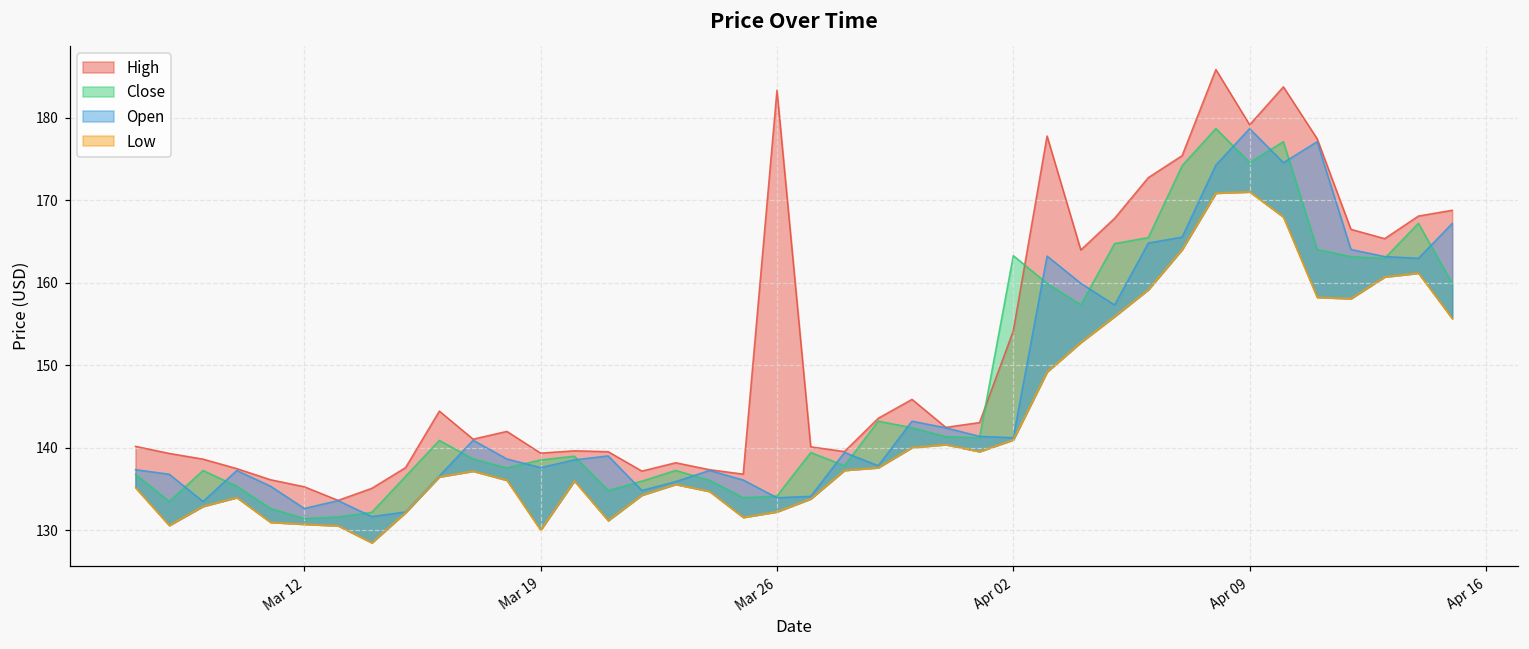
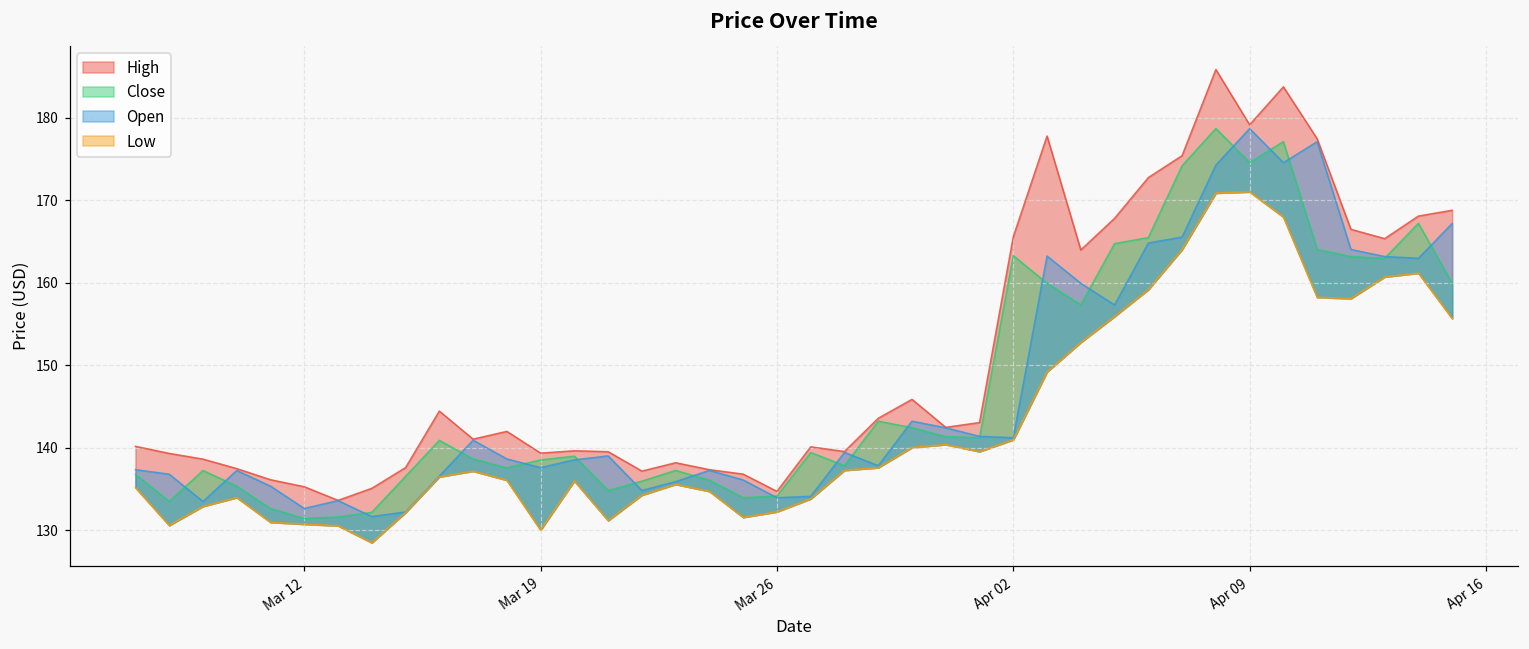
High, Mar 26: 183 -> 135
High, Apr 02: 154 -> 166
